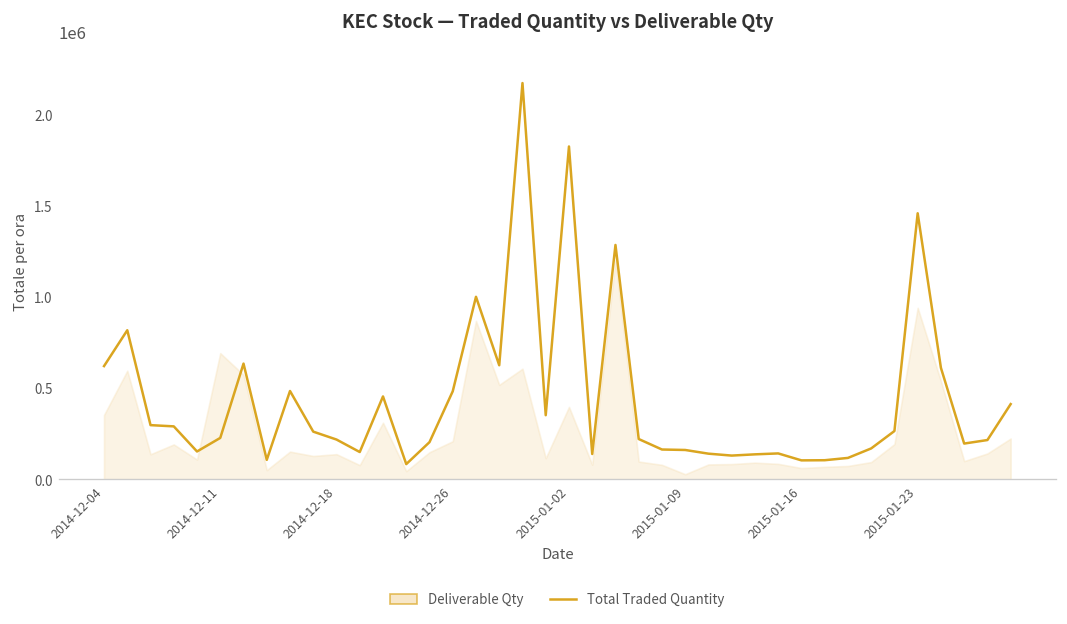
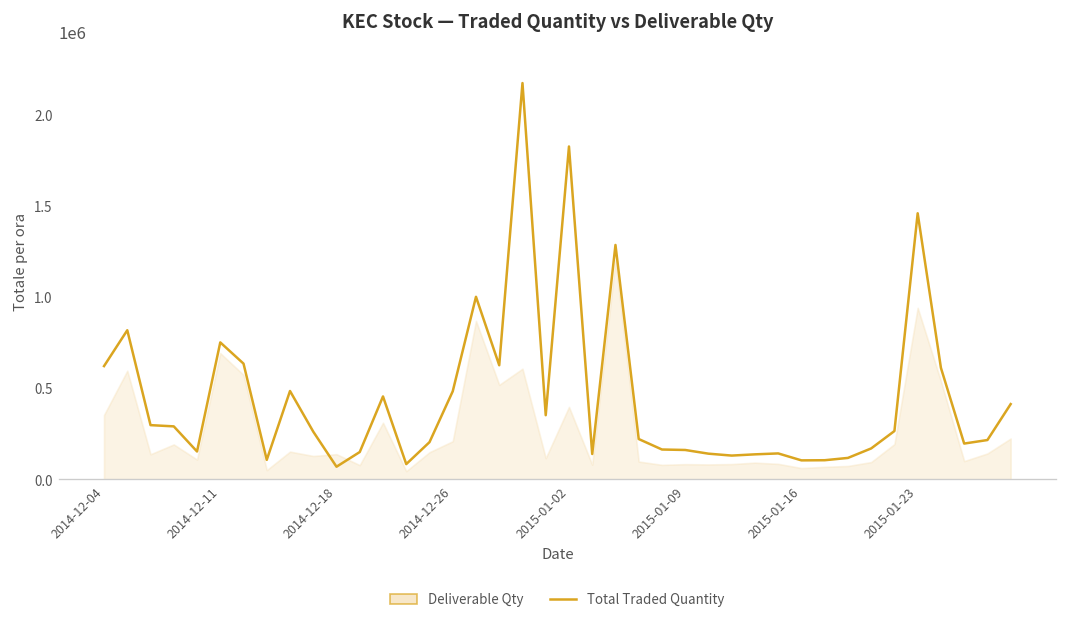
Total Traded Quantity, 2014-12-11: 230000 -> 750000
Total Traded Quantity, 2014-12-18: 220000 -> 70000
Deliverable Qty, 2015-01-09: 30000 -> 80000
